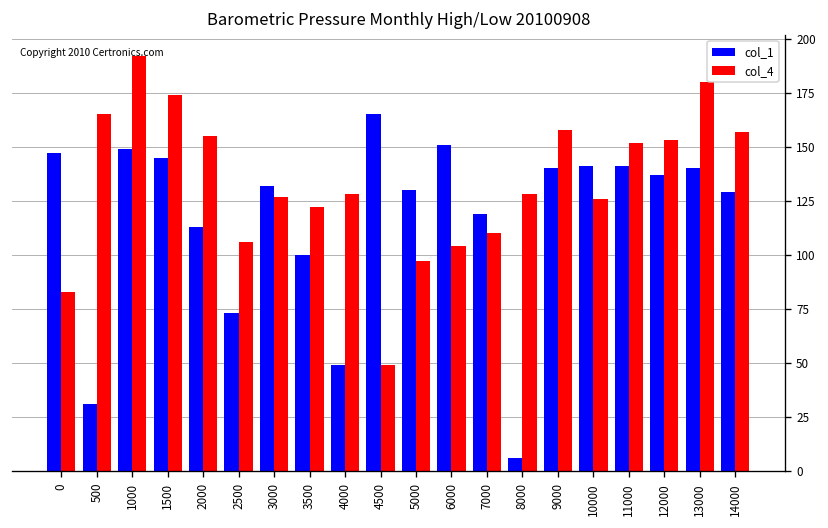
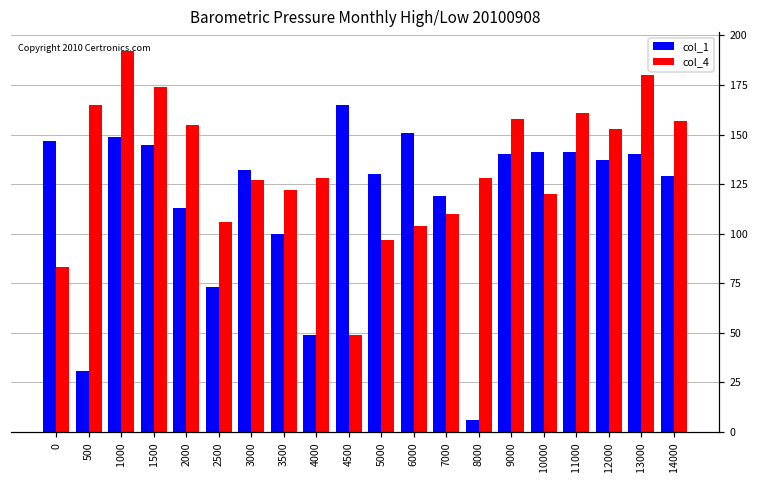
col_4, 10000: 126 -> 120
col_4, 11000: 152 -> 161
